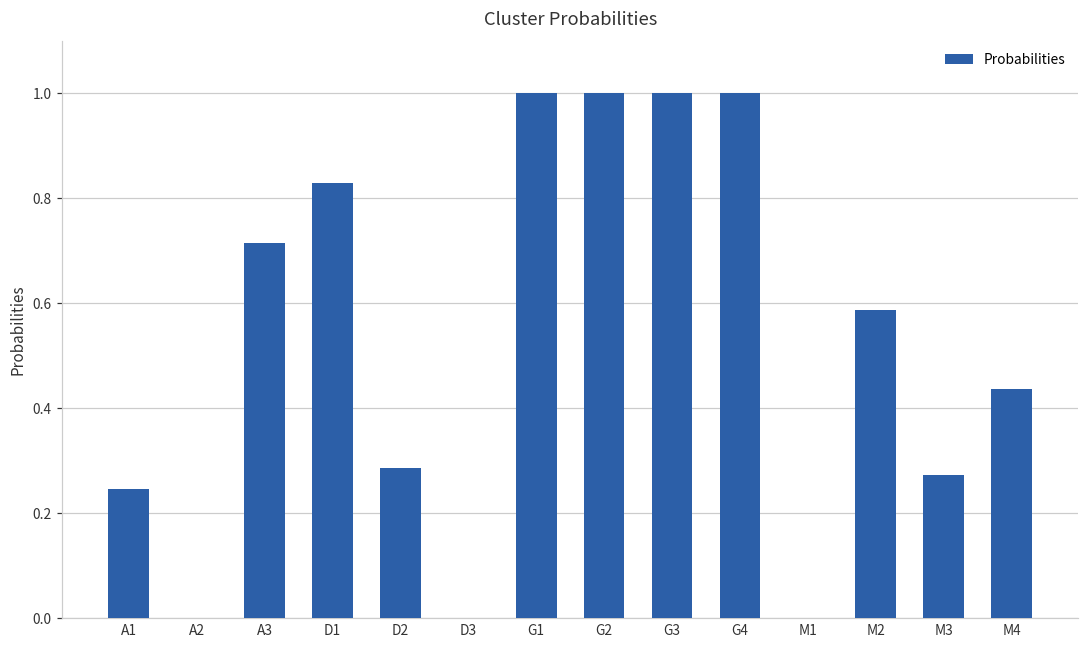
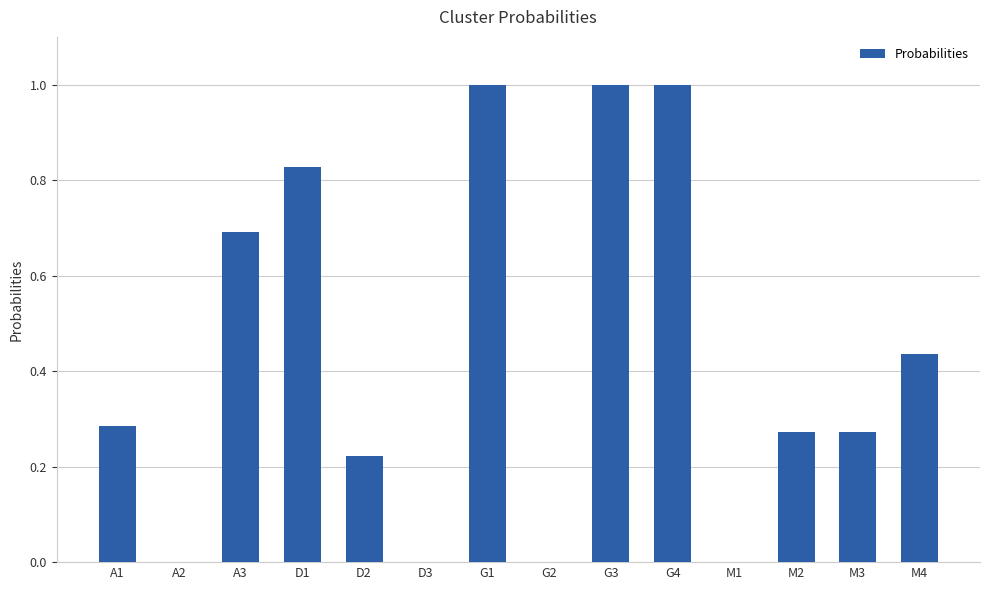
A1: 0.25 -> 0.29
A3: 0.71 -> 0.69
D2: 0.29 -> 0.22
G2: 1 -> 0
M2: 0.59 -> 0.27
